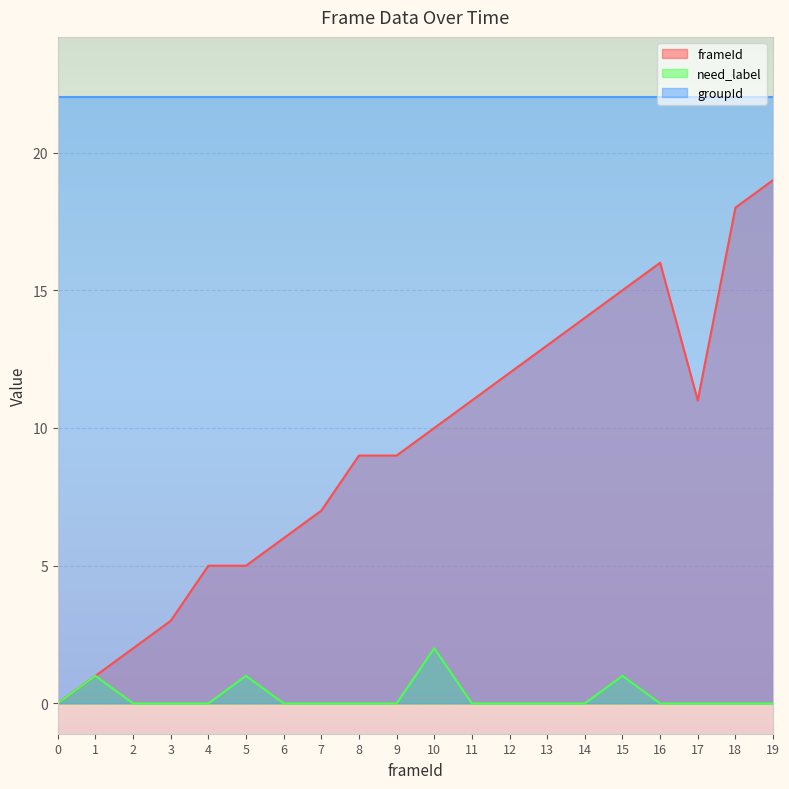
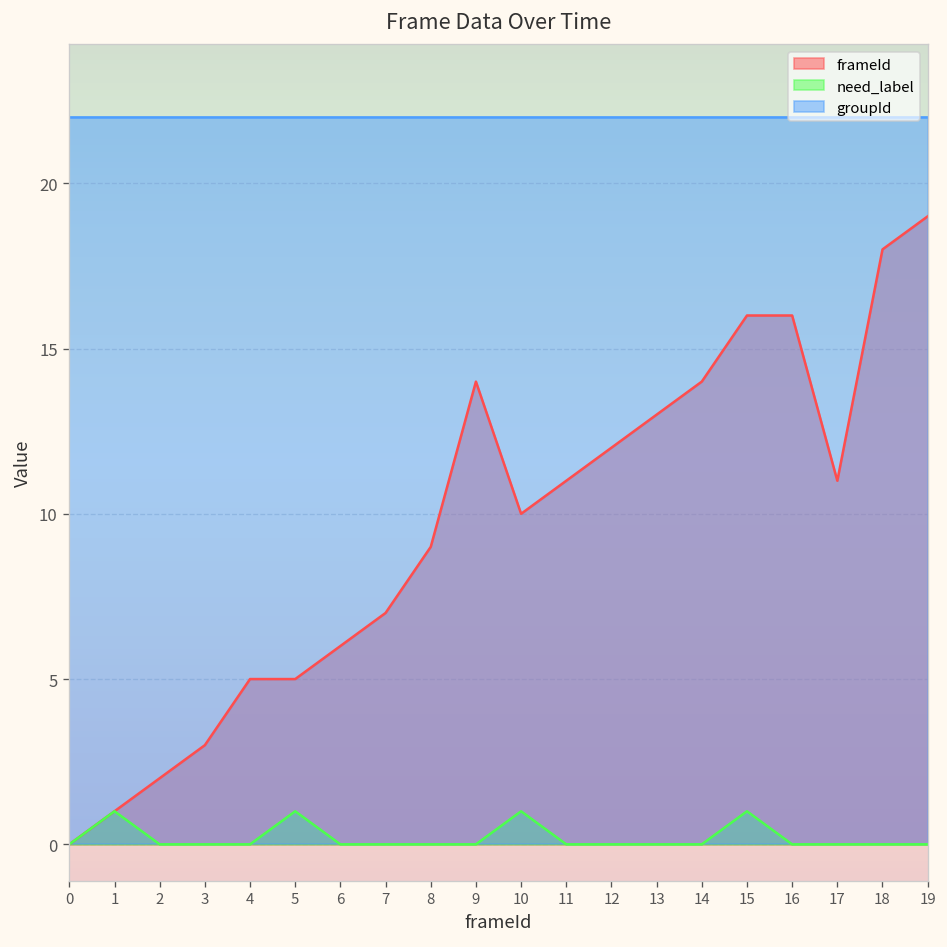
frameId, 9: 9 -> 14
need_label, 10: 2 -> 1
frameId, 15: 15 -> 16
